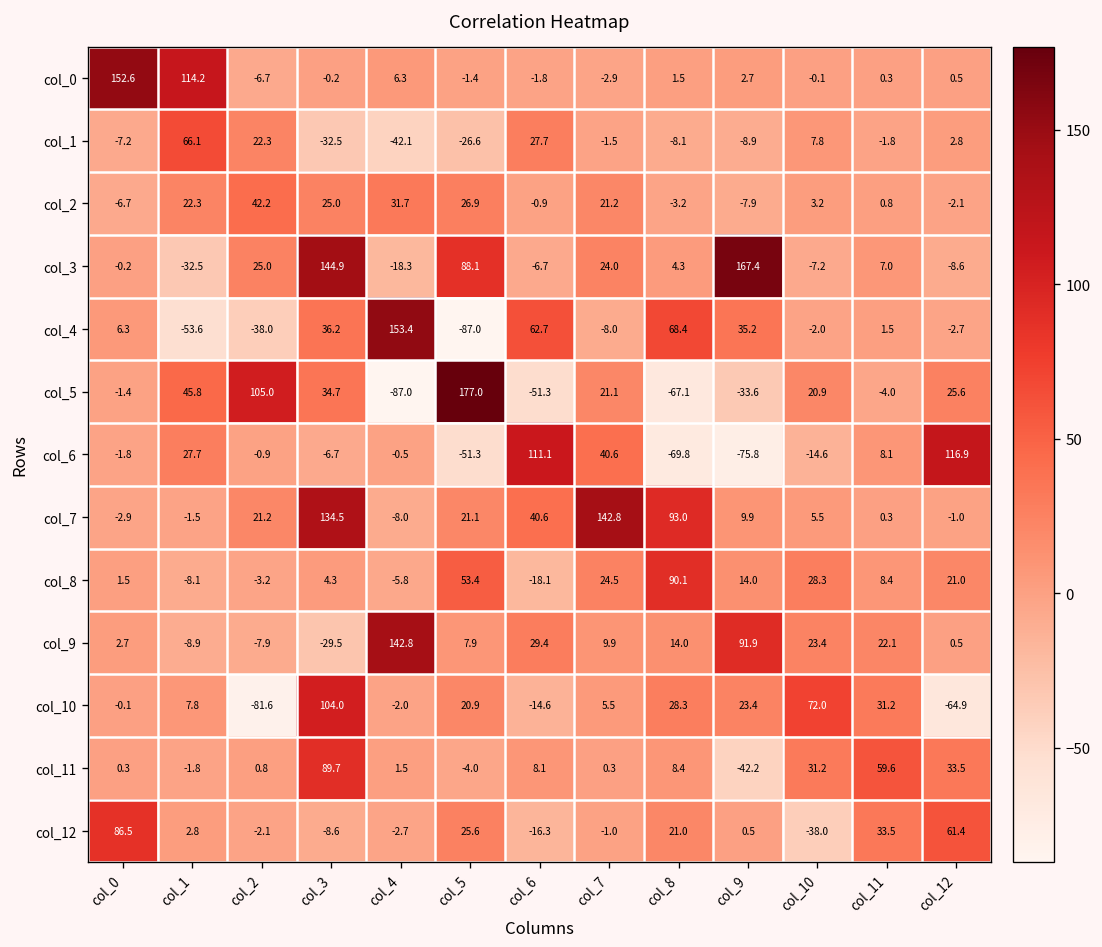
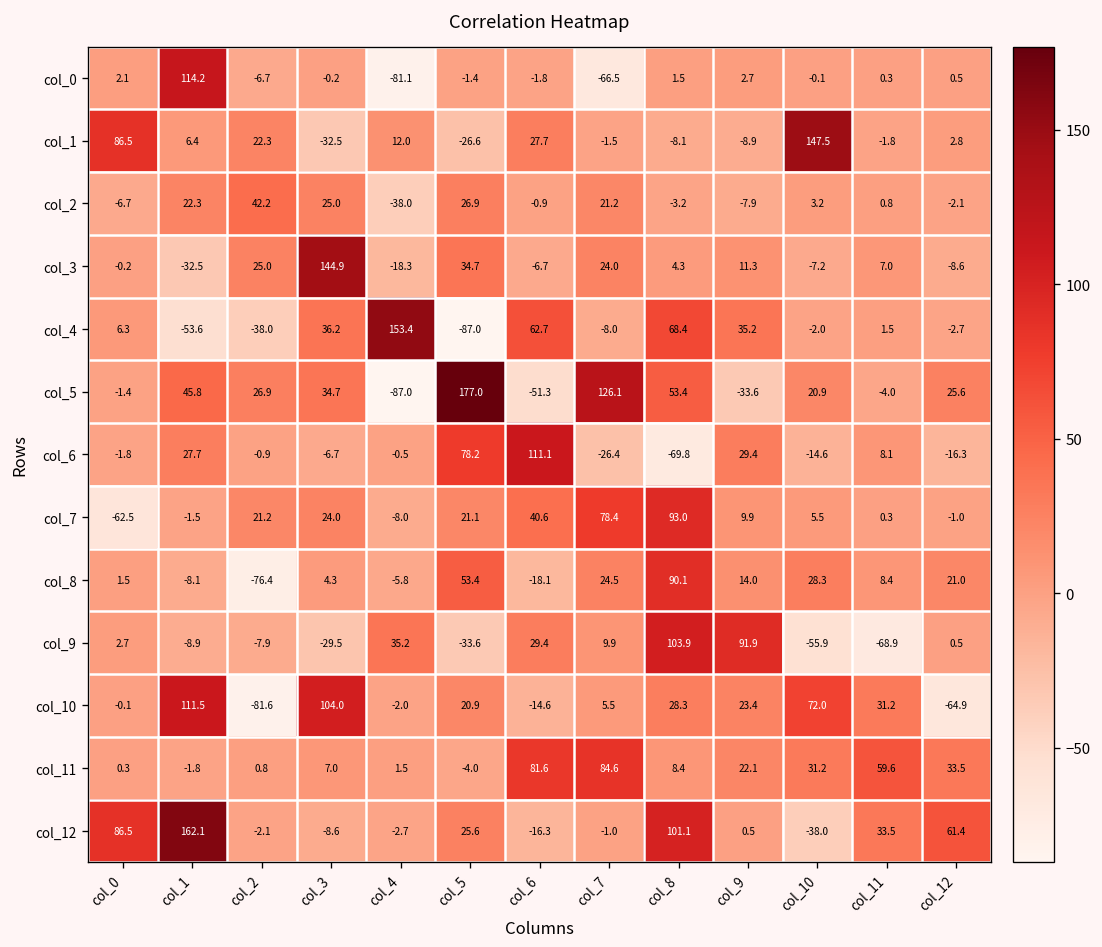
col_0, col_0: 152.6 -> 2.1
col_0, col_4: 6.3 -> -81.1
col_0, col_7: -2.9 -> -66.5
col_1, col_0: -7.2 -> 86.5
col_1, col_1: 66.1 -> 6.4
col_1, col_4: -42.1 -> 12.0
col_1, col_10: 7.8 -> 147.5
col_2, col_4: 31.7 -> -38.0
col_3, col_5: 88.1 -> 34.7
col_3, col_9: 167.4 -> 11.3
col_5, col_2: 105.0 -> 26.9
col_5, col_7: 21.1 -> 126.1
col_5, col_8: -67.1 -> 53.4
col_6, col_5: -51.3 -> 78.2
col_6, col_7: 40.6 -> -26.4
col_6, col_9: -75.8 -> 29.4
col_6, col_12: 116.9 -> -16.3
col_7, col_0: -2.9 -> -62.5
col_7, col_3: 134.5 -> 24.0
col_7, col_7: 142.8 -> 78.4
col_8, col_2: -3.2 -> -76.4
col_9, col_4: 142.8 -> 35.2
col_9, col_5: 7.9 -> -33.6
col_9, col_8: 14.0 -> 103.9
col_9, col_10: 23.4 -> -55.9
col_9, col_11: 22.1 -> -68.9
col_10, col_1: 7.8 -> 111.5
col_11, col_3: 89.7 -> 7.0
col_11, col_6: 8.1 -> 81.6
col_11, col_7: 0.3 -> 84.6
col_11, col_9: -42.2 -> 22.1
col_12, col_1: 2.8 -> 162.1
col_12, col_8: 21.0 -> 101.1
